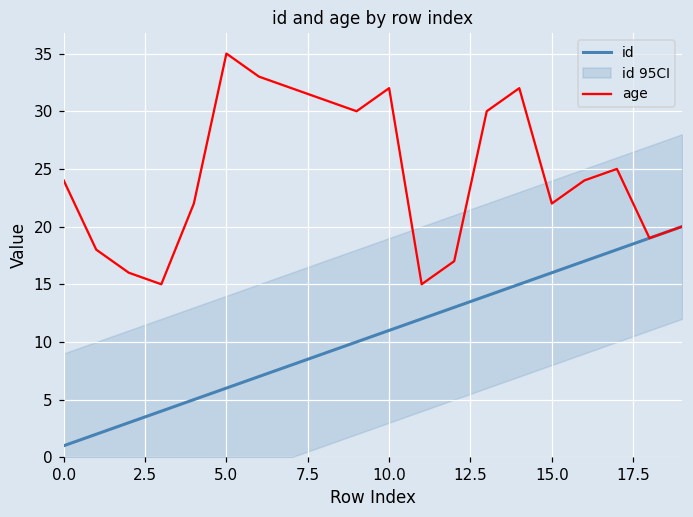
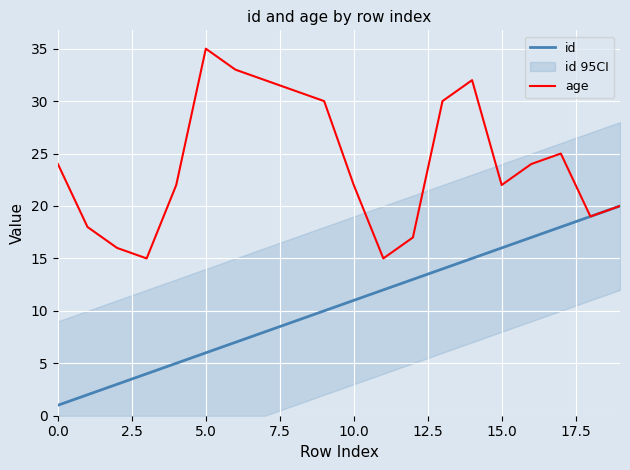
age, 10.0: 32 -> 22
